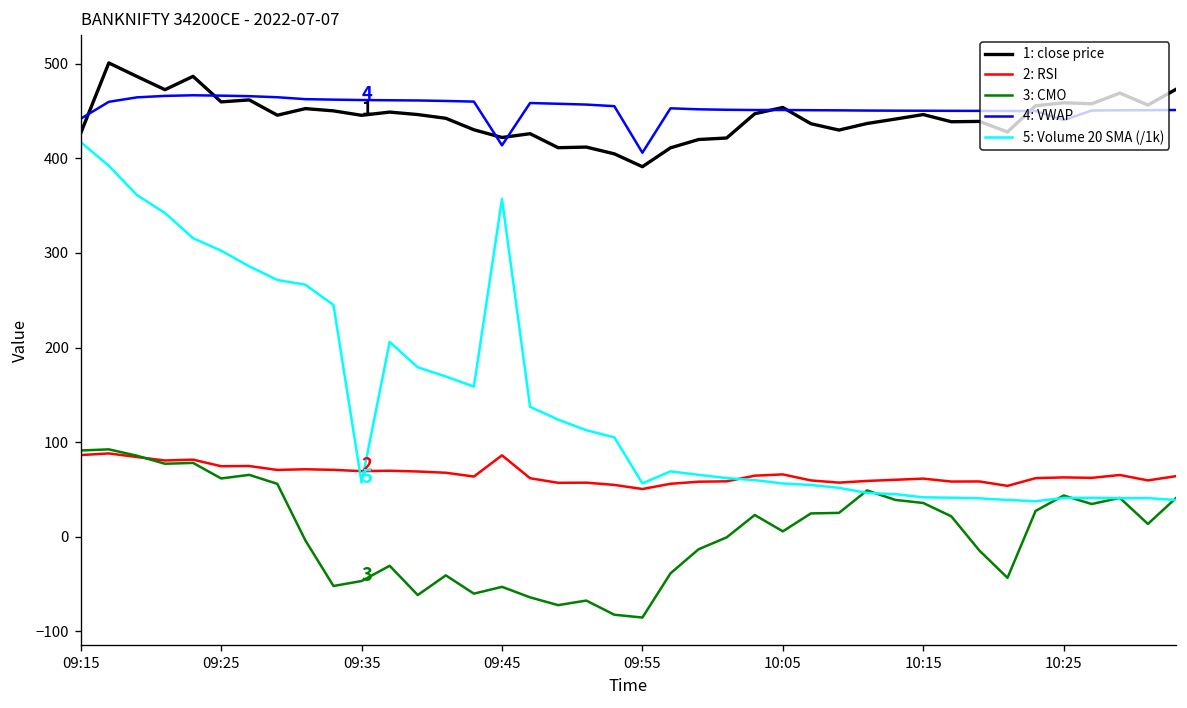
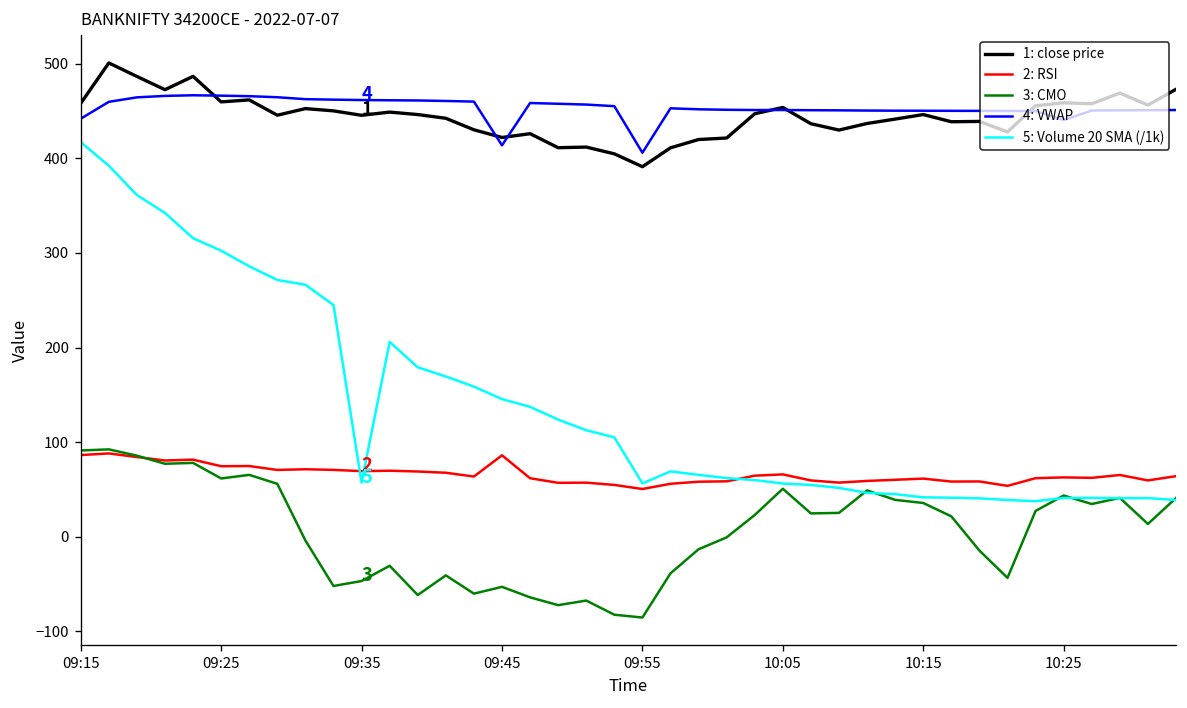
1: close price, 09:15: 430 -> 460
5: Volume 20 SMA (/1k), 09:45: 360 -> 150
3: CMO, 10:05: 10 -> 50
